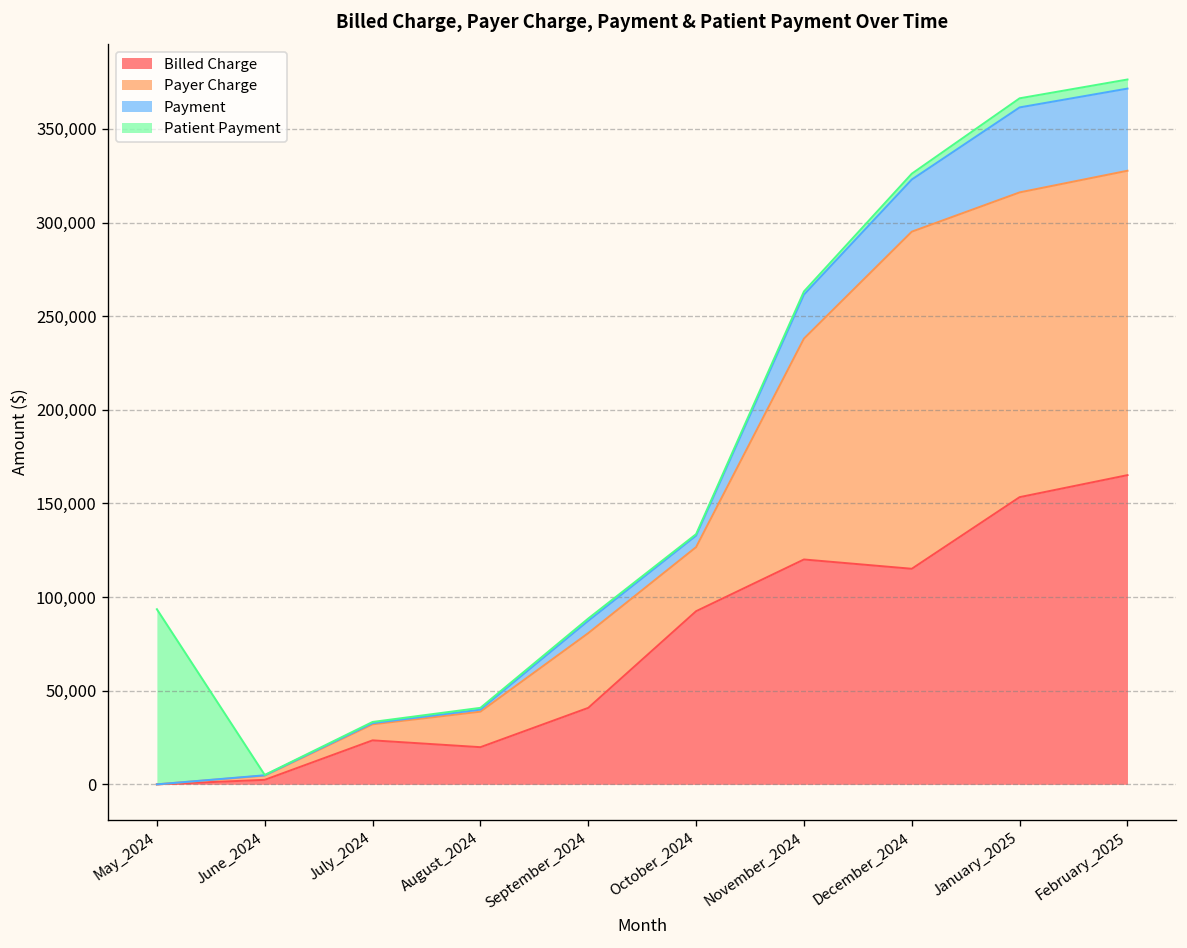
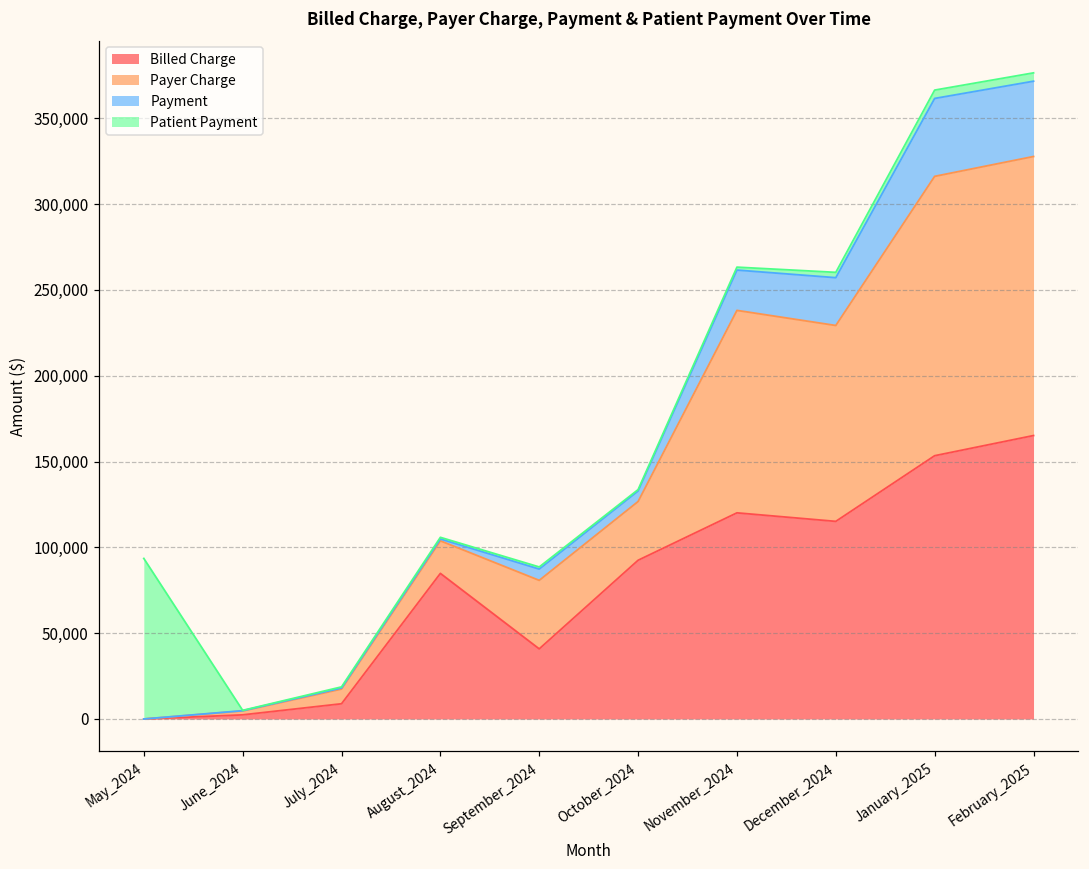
Billed Charge, July_2024: 23,000 -> 9,000
Billed Charge, August_2024: 20,000 -> 85,000
Payer Charge, December_2024: 180,000 -> 114,000
